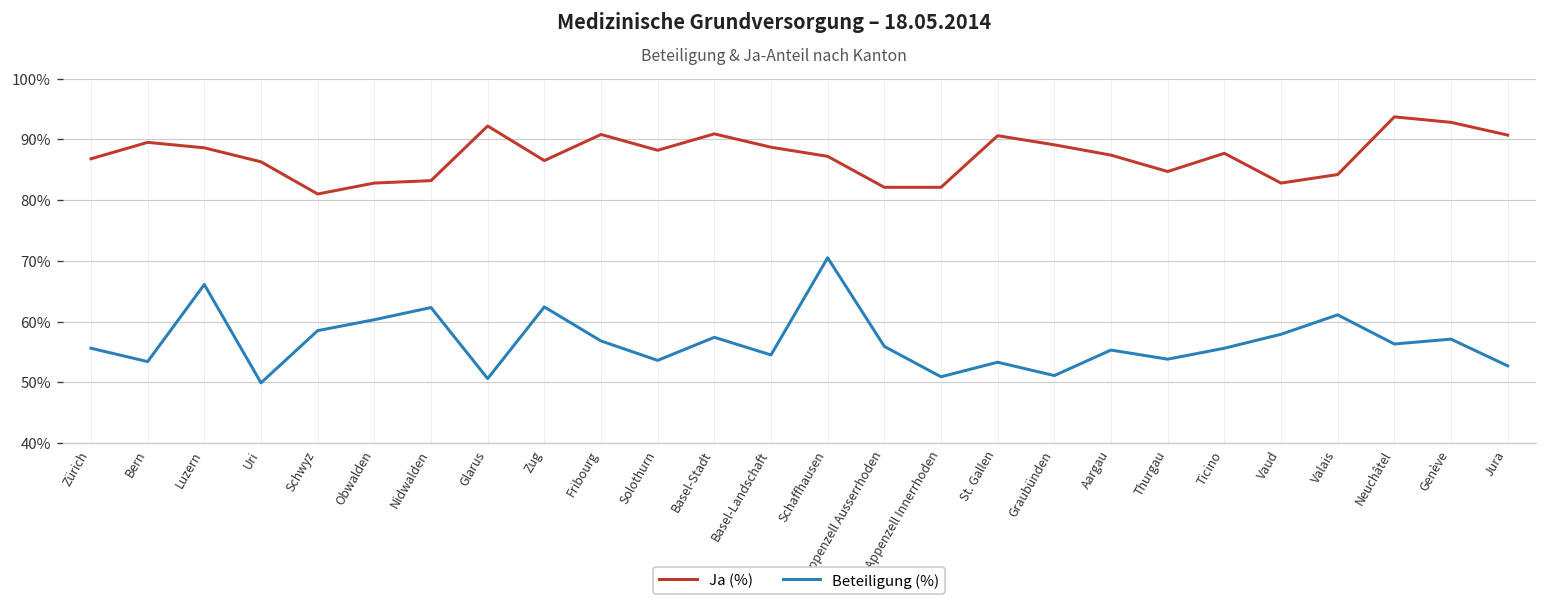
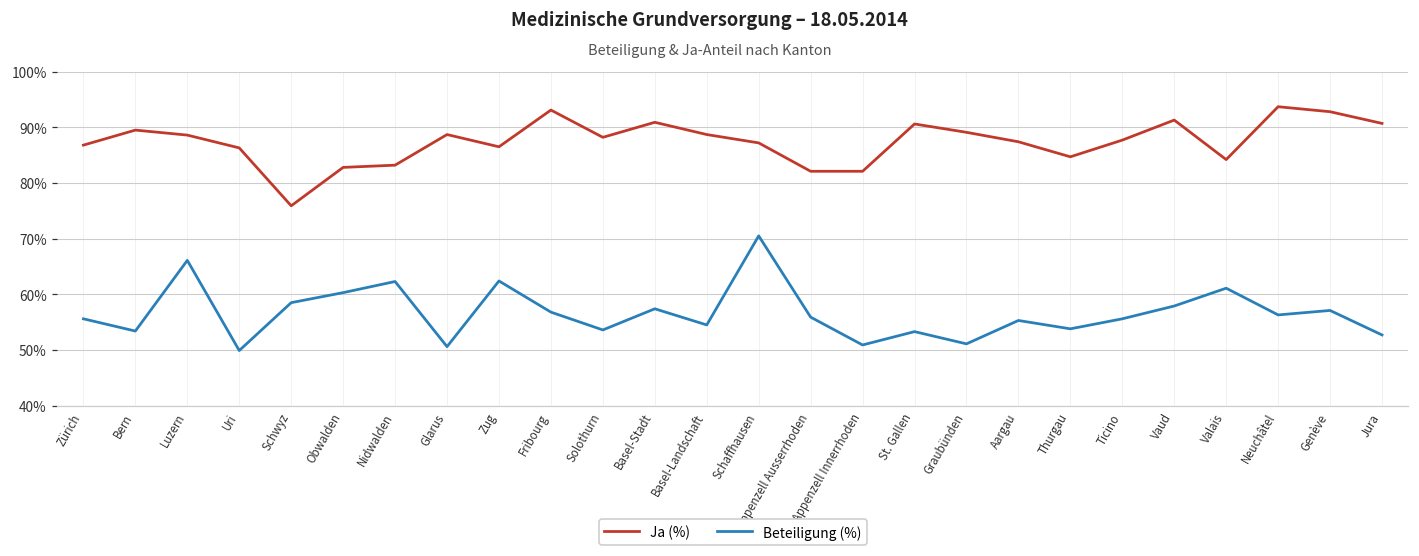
Ja (%), Schwyz: 81% -> 76%
Ja (%), Glarus: 92% -> 89%
Ja (%), Fribourg: 91% -> 93%
Ja (%), Vaud: 83% -> 91%
